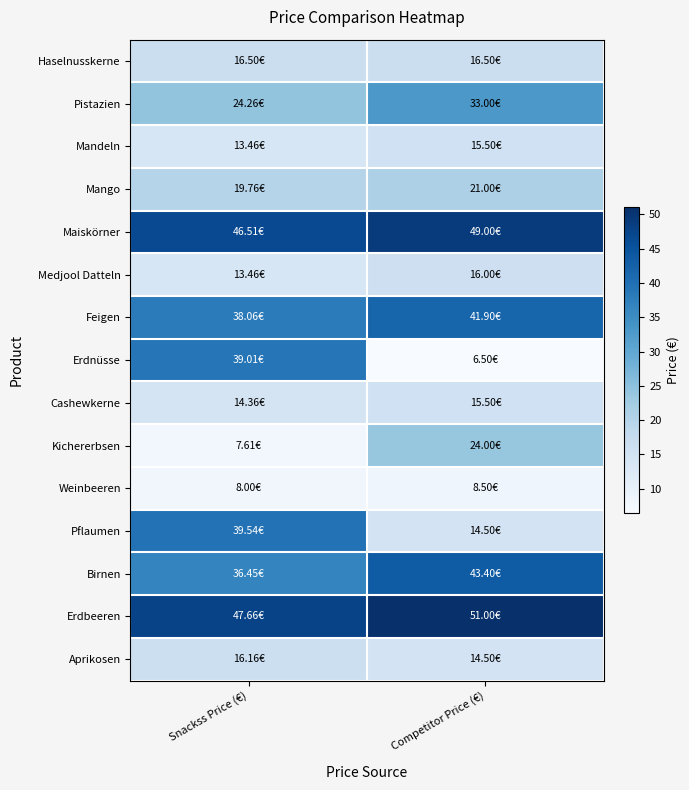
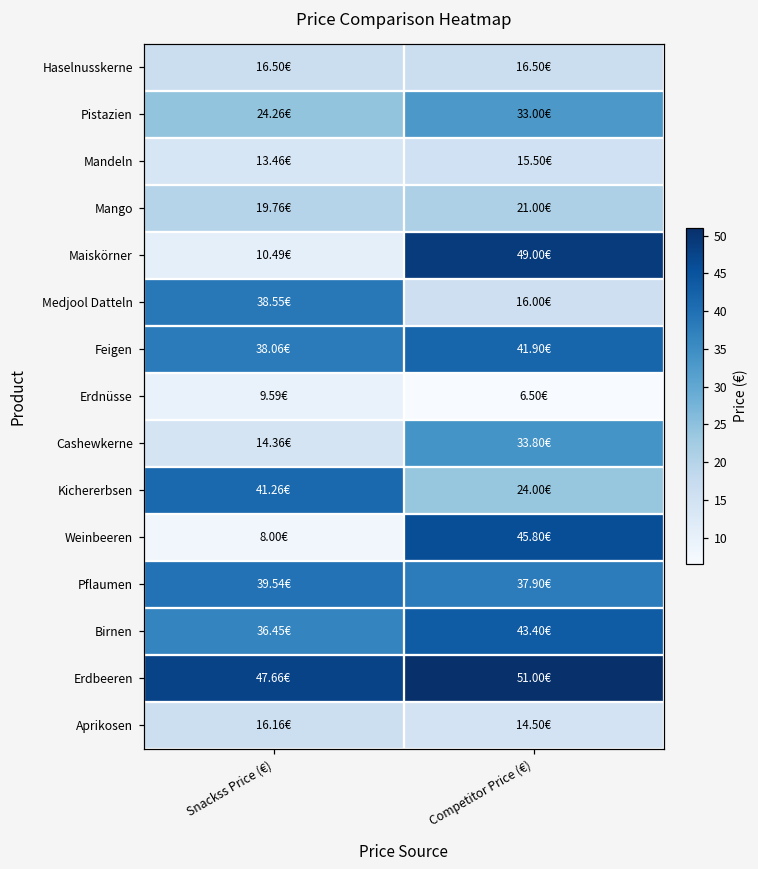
Maiskörner, Snackss Price (€): 46.51€ -> 10.49€
Medjool Datteln, Snackss Price (€): 13.46€ -> 38.55€
Erdnüsse, Snackss Price (€): 39.01€ -> 9.59€
Cashewkerne, Competitor Price (€): 15.50€ -> 33.80€
Kichererbsen, Snackss Price (€): 7.61€ -> 41.26€
Weinbeeren, Competitor Price (€): 8.50€ -> 45.80€
Pflaumen, Competitor Price (€): 14.50€ -> 37.90€
